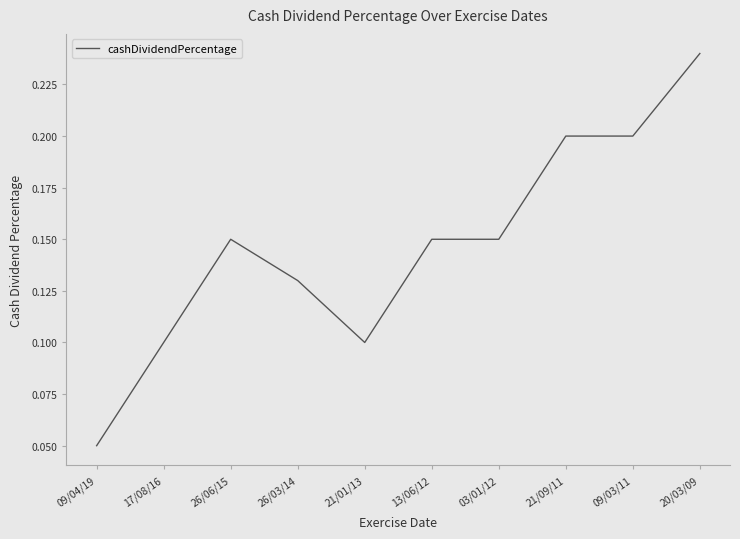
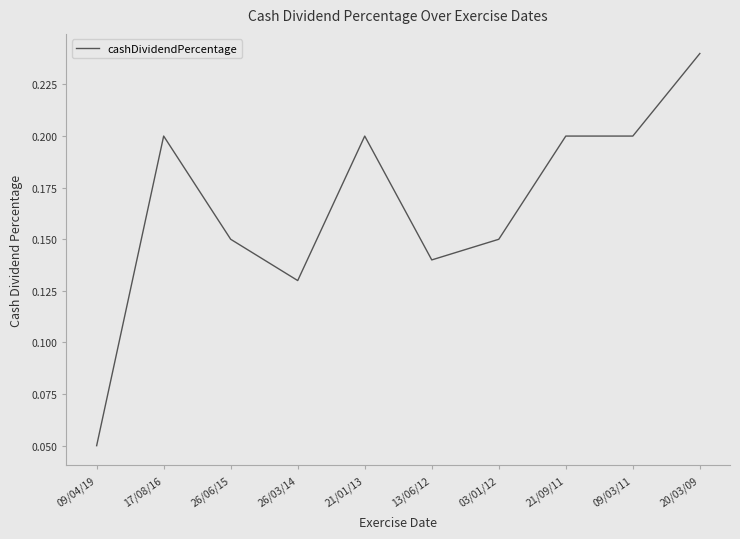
17/08/16: 0.1 -> 0.2
21/01/13: 0.1 -> 0.2
13/06/12: 0.15 -> 0.14
